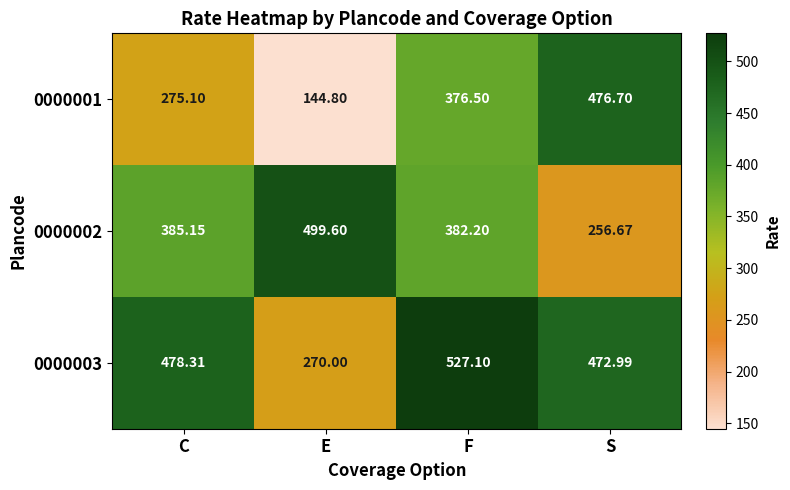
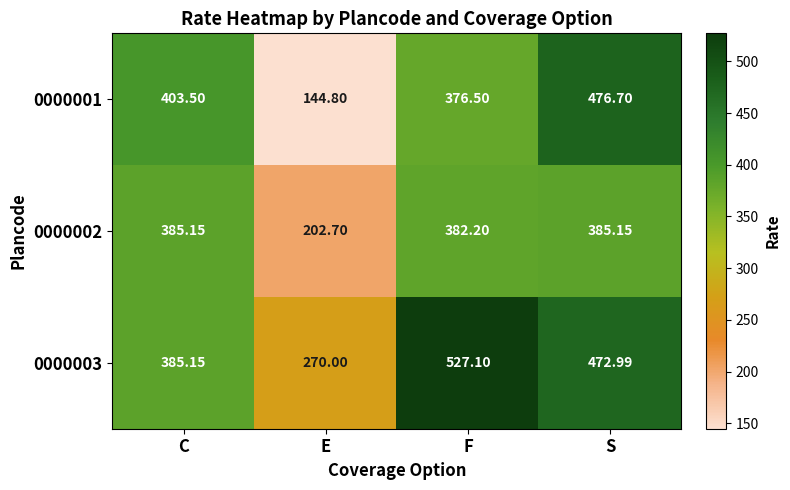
0000001, C: 275.10 -> 403.50
0000002, E: 499.60 -> 202.70
0000002, S: 256.67 -> 385.15
0000003, C: 478.31 -> 385.15
